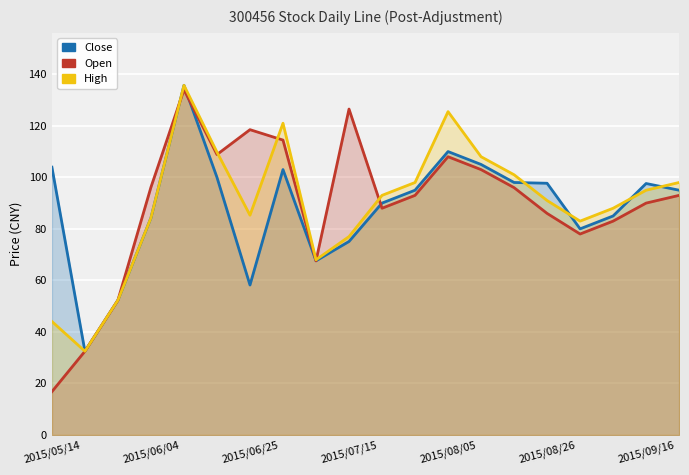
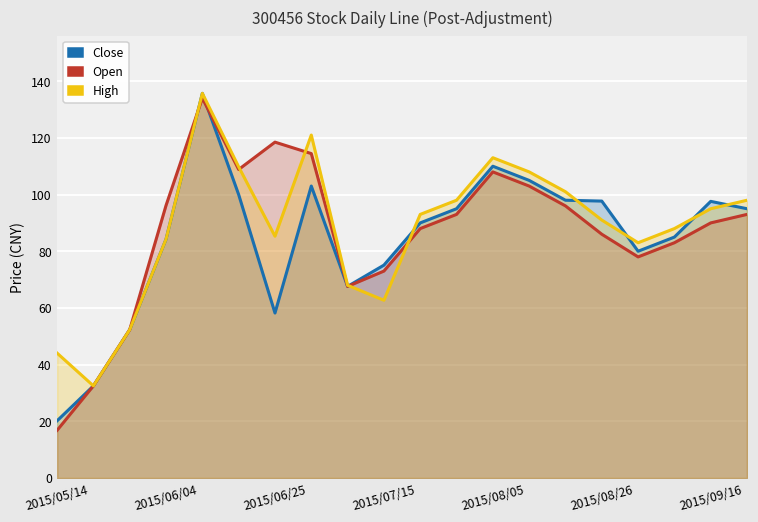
Close, 2015/05/14: 104 -> 20
Open, 2015/07/15: 127 -> 73
High, 2015/07/15: 77 -> 63
High, 2015/08/05: 126 -> 113
